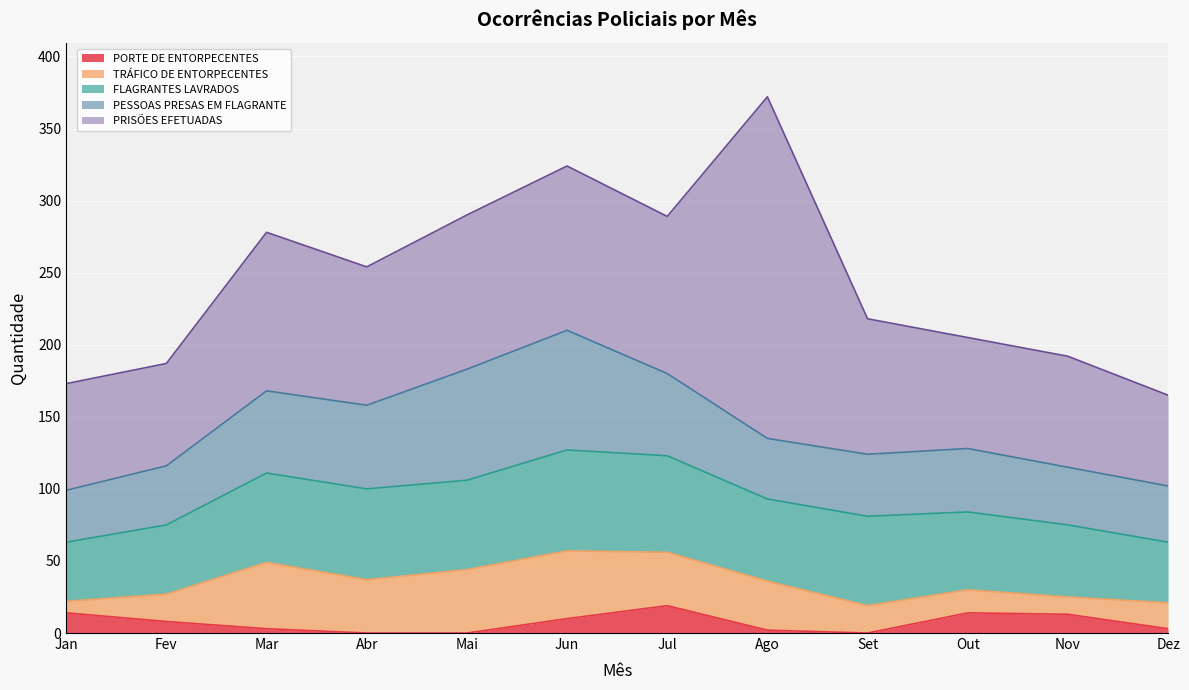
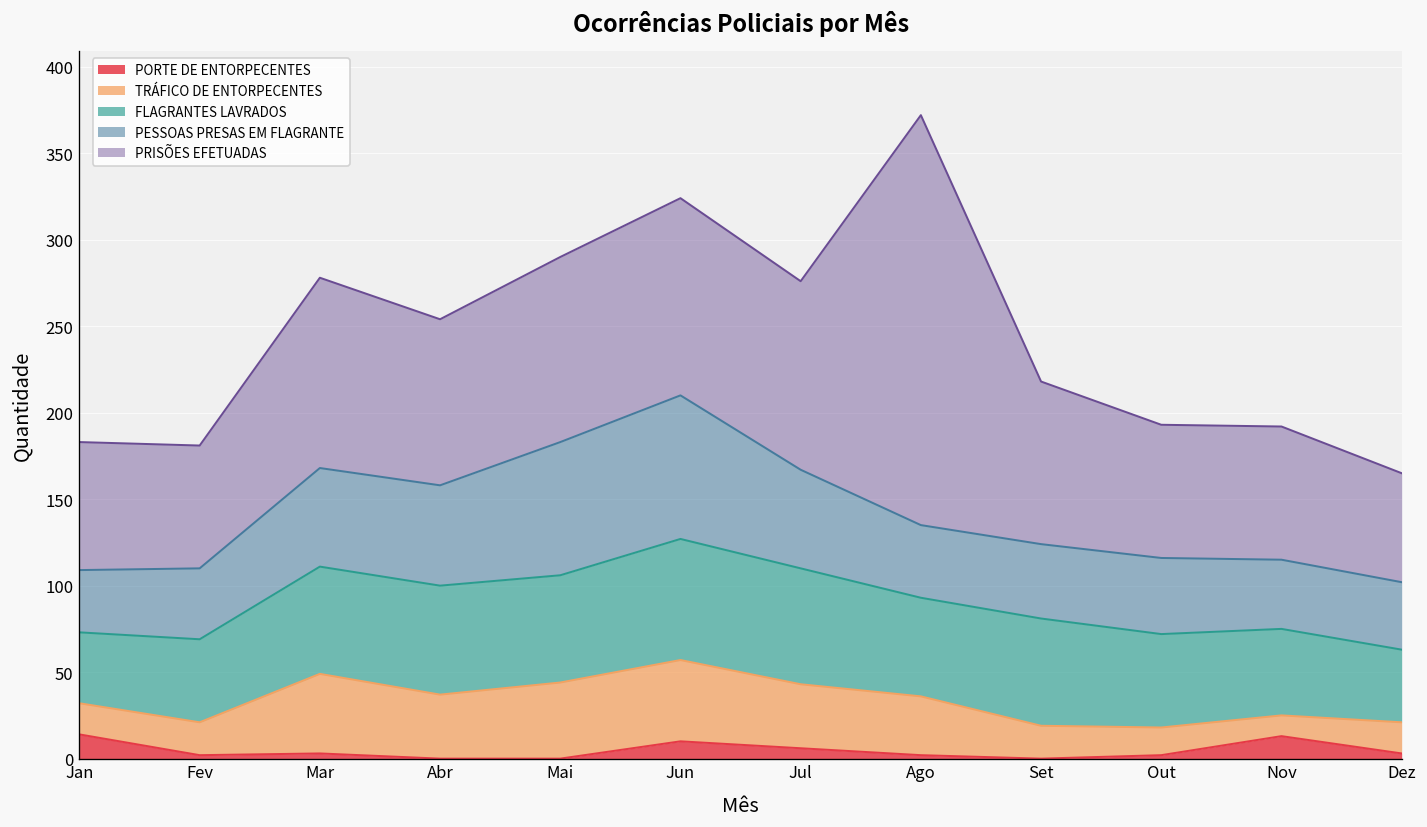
TRÁFICO DE ENTORPECENTES, Jan: 8 -> 18
PORTE DE ENTORPECENTES, Fev: 8 -> 2
PORTE DE ENTORPECENTES, Jul: 19 -> 6
PORTE DE ENTORPECENTES, Out: 14 -> 2
